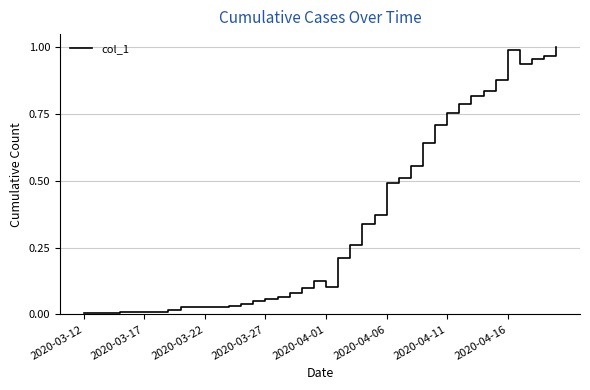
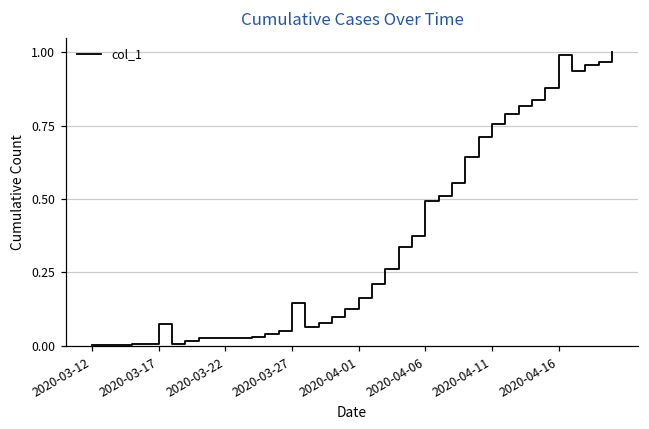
2020-03-17: 0.01 -> 0.08
2020-03-27: 0.06 -> 0.15
2020-04-01: 0.10 -> 0.16
